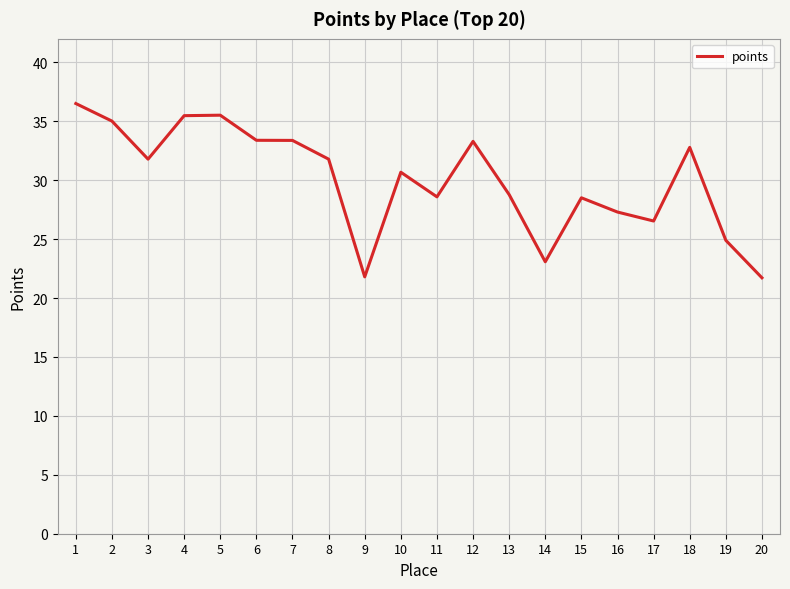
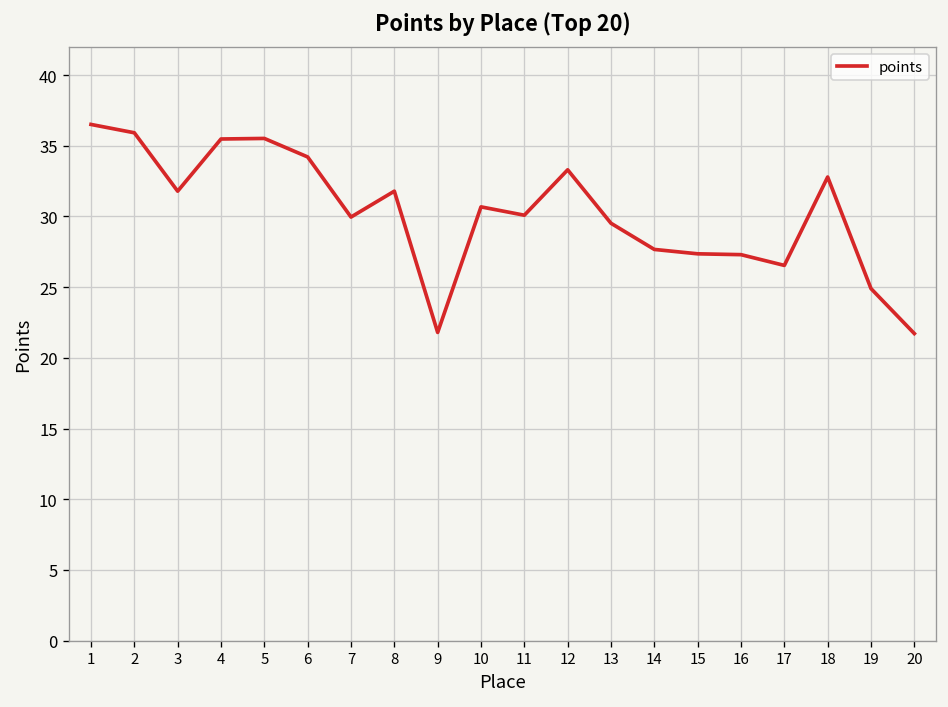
2: 35.0 -> 35.9
6: 33.4 -> 34.2
7: 33.4 -> 30.0
11: 28.6 -> 30.1
13: 28.8 -> 29.5
14: 23.1 -> 27.7
15: 28.5 -> 27.4
